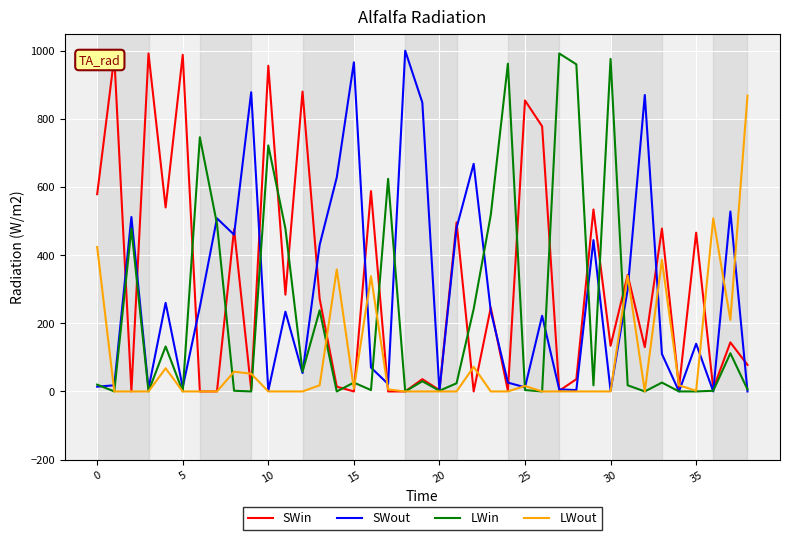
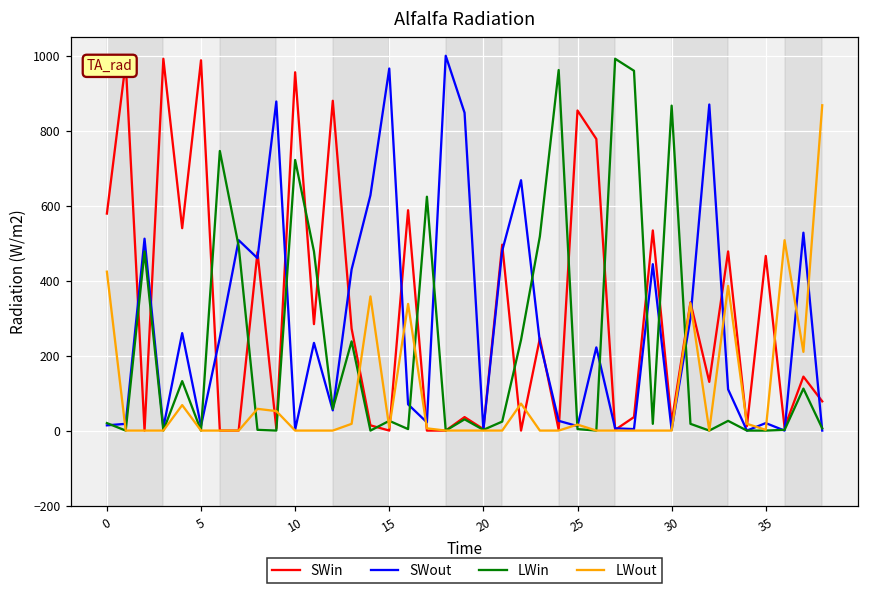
SWin, 30: 130 -> 20
LWin, 30: 980 -> 870
SWout, 35: 140 -> 20
